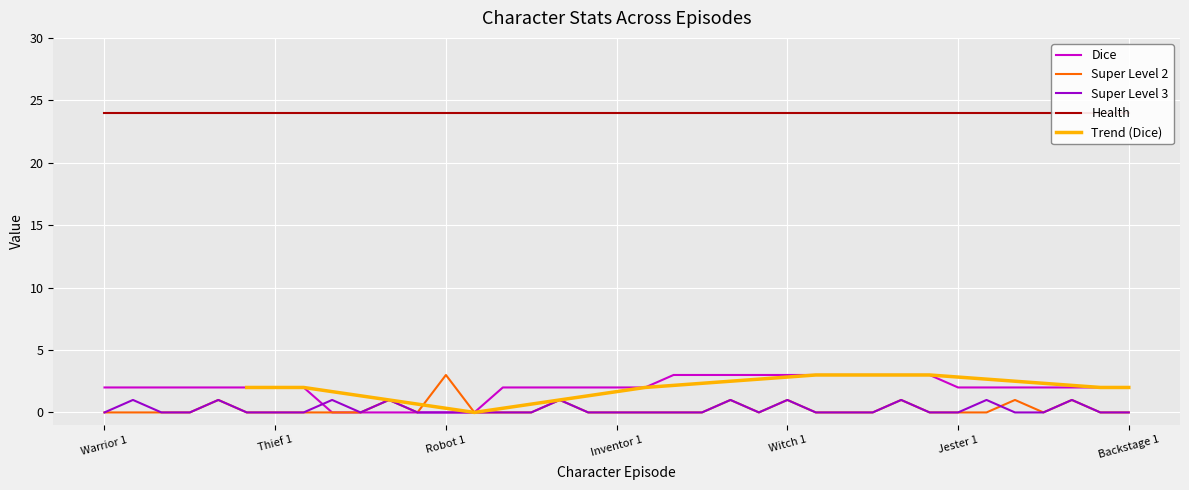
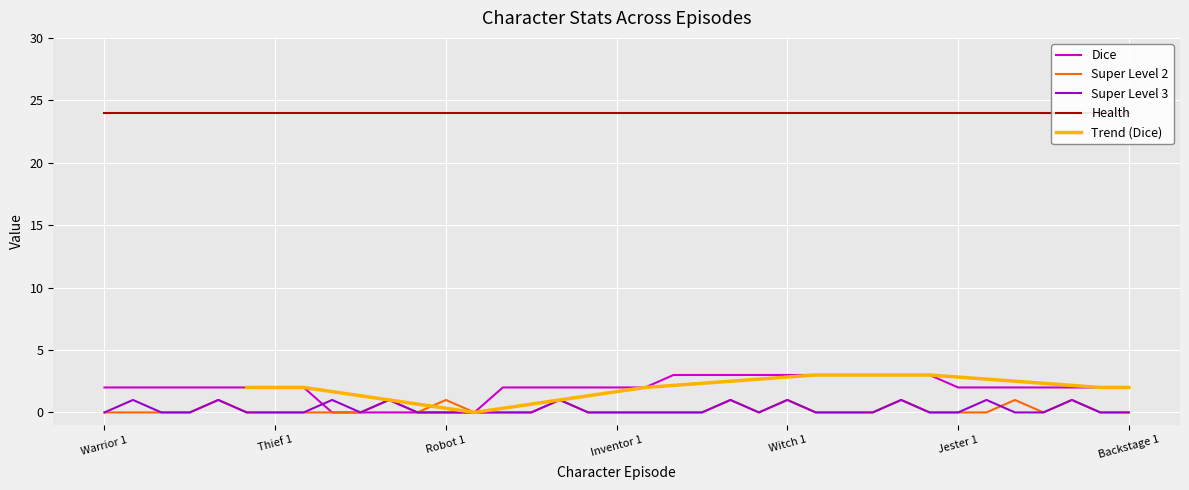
Super Level 2, Robot 1: 3 -> 1
